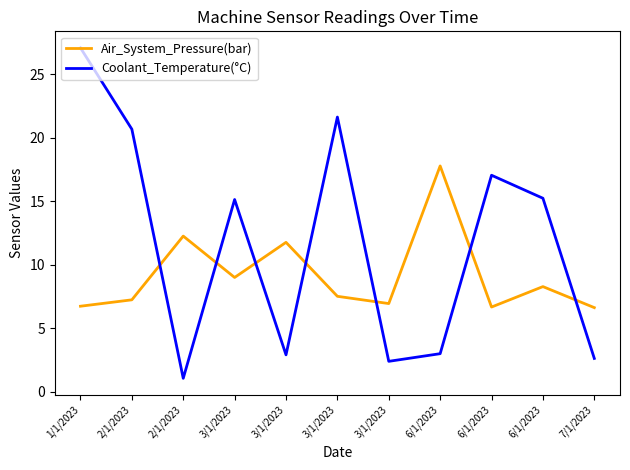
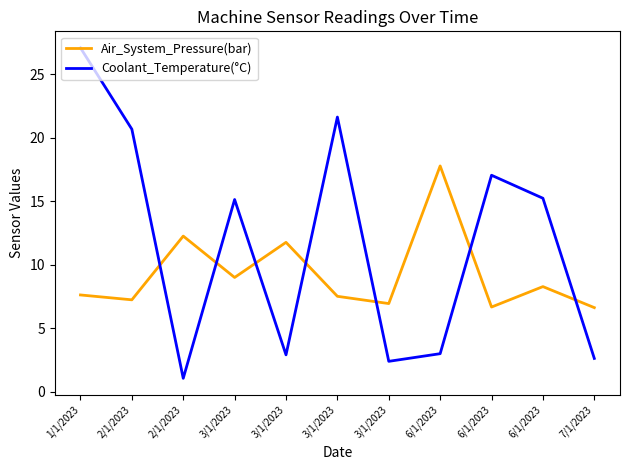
Air_System_Pressure(bar), 1/1/2023: 6.7 -> 7.6
